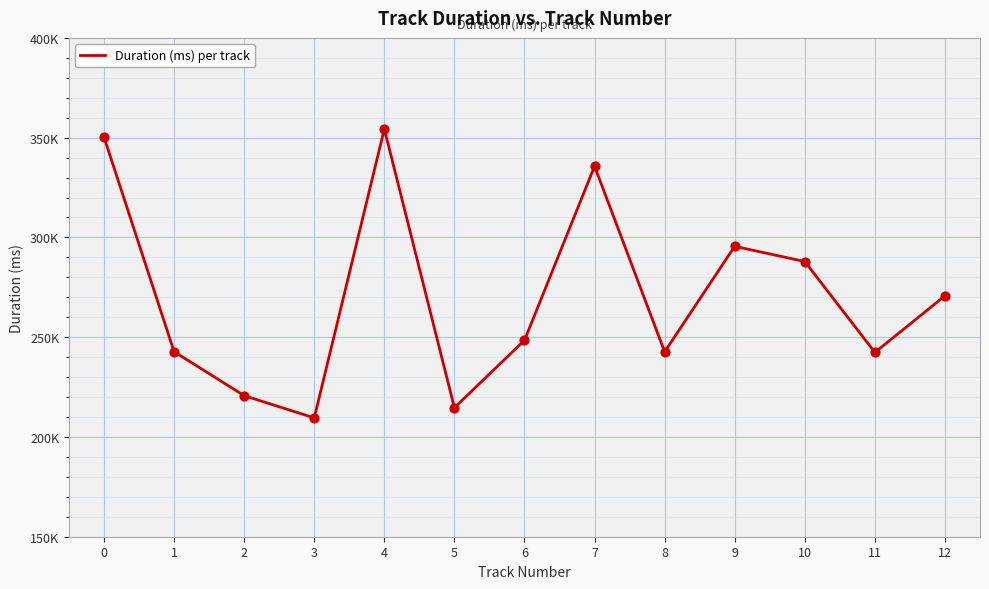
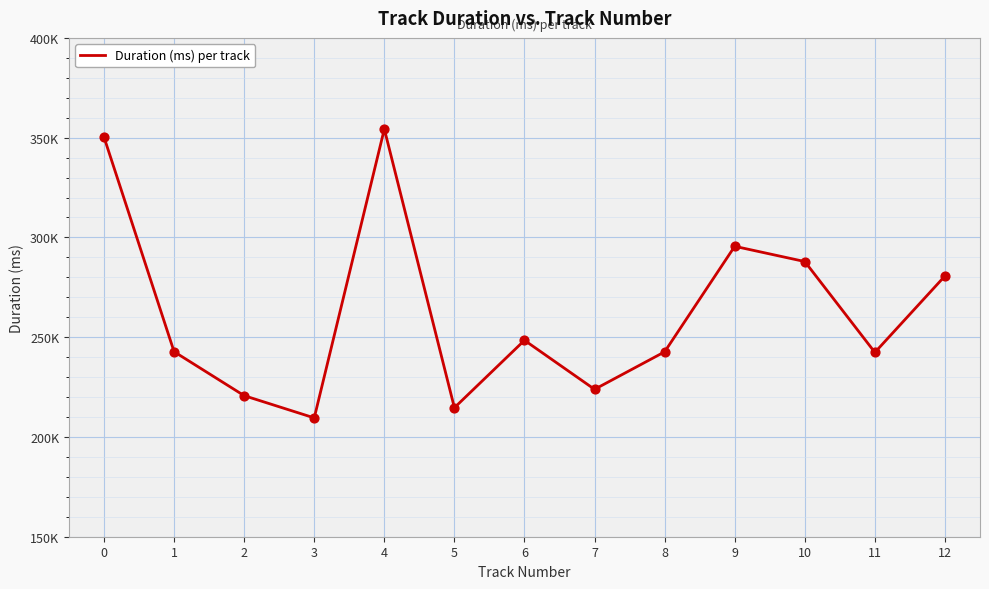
7: 336000 -> 224000
12: 271000 -> 281000
